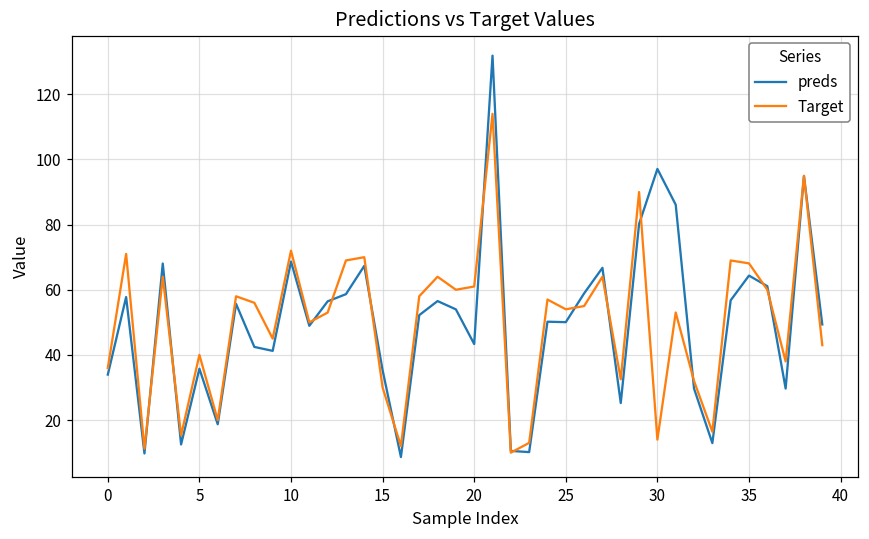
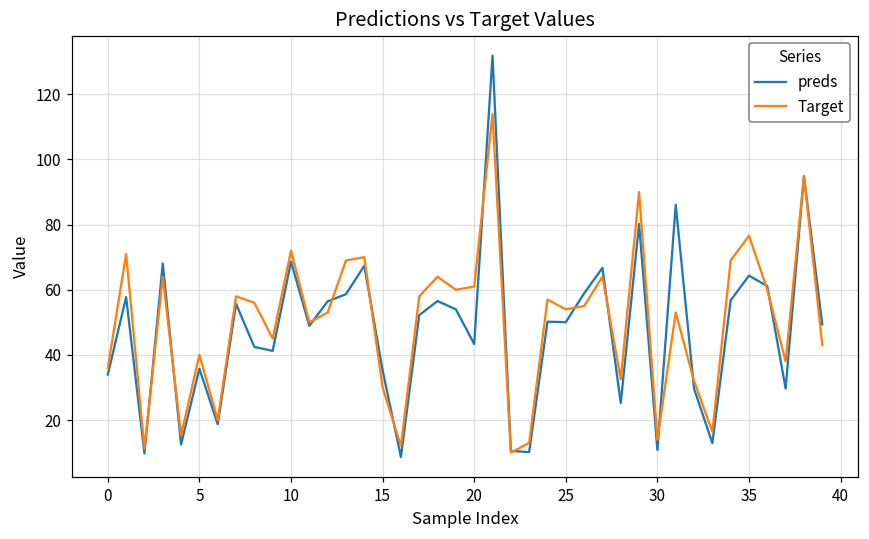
preds, 30: 97 -> 11
Target, 35: 68 -> 77
